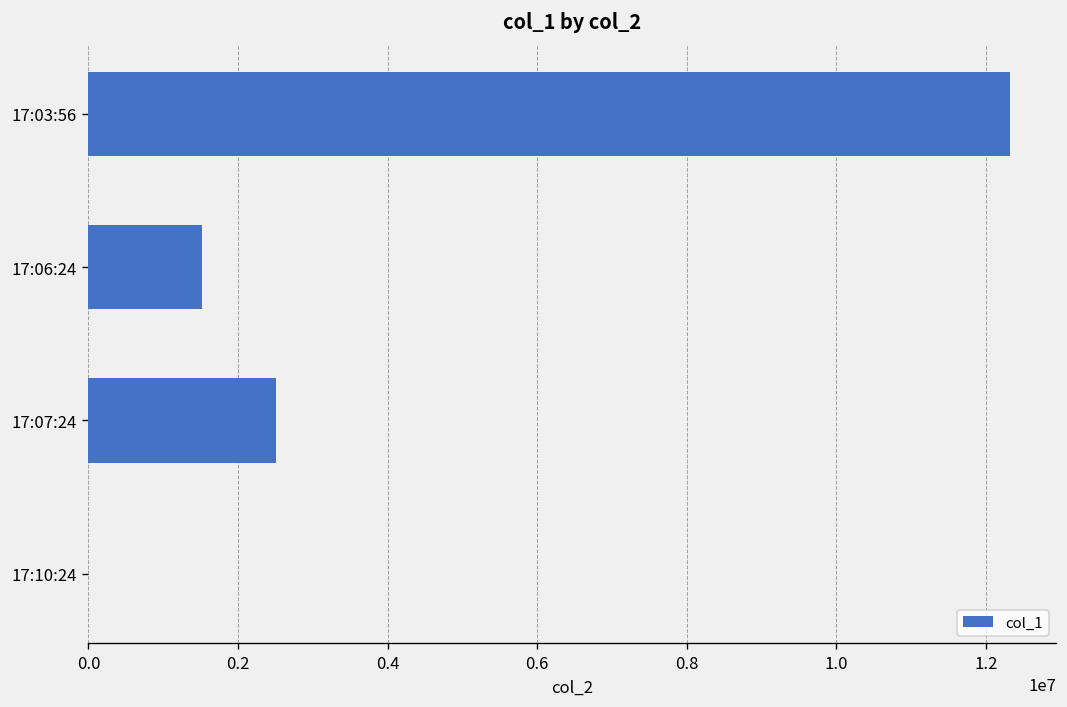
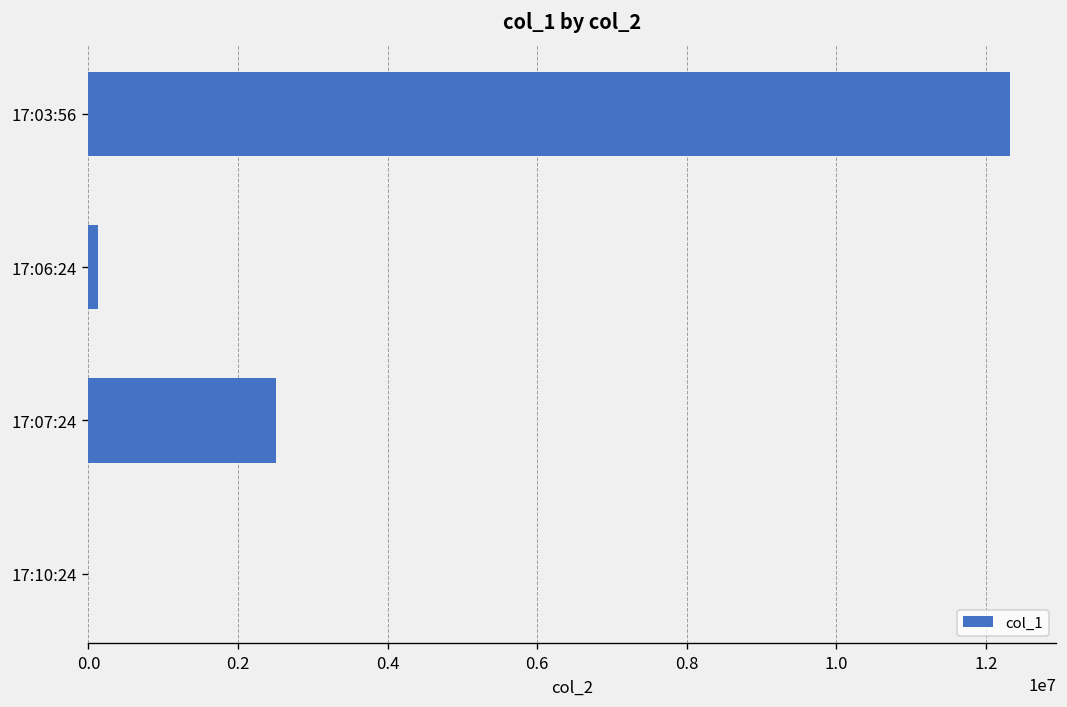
17:06:24: 1500000 -> 100000
